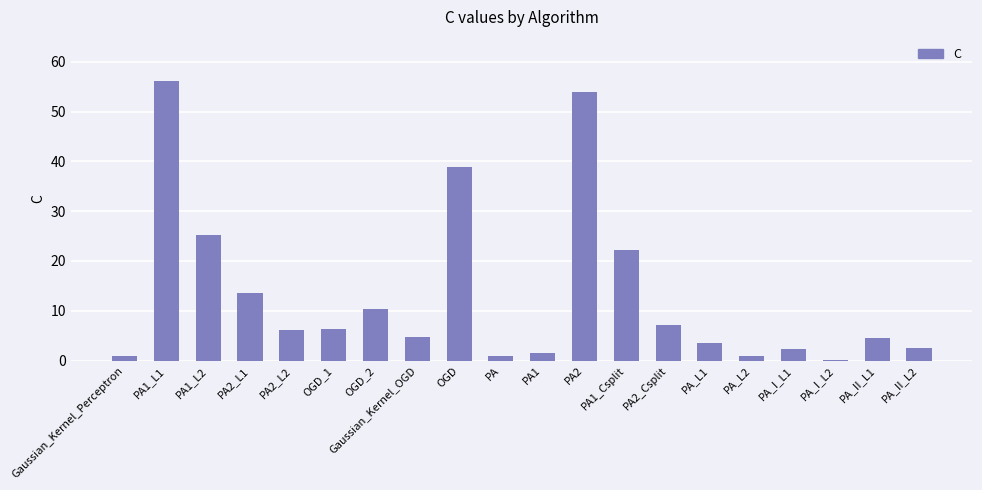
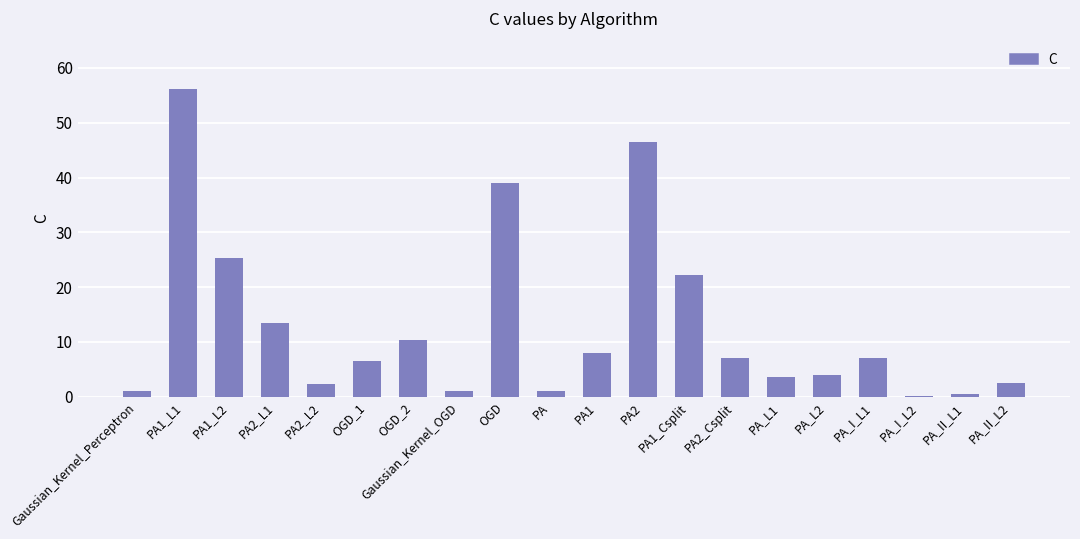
PA2_L2: 6 -> 2
Gaussian_Kernel_OGD: 5 -> 1
PA1: 2 -> 8
PA2: 54 -> 47
PA_L2: 1 -> 4
PA_I_L1: 2 -> 7
PA_II_L1: 5 -> 0
